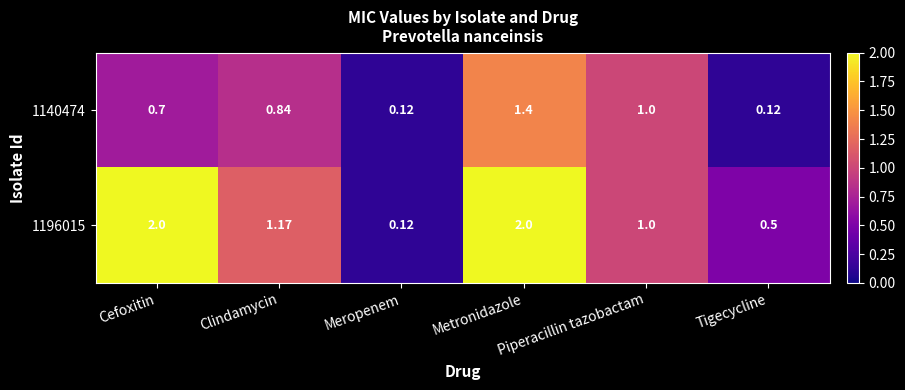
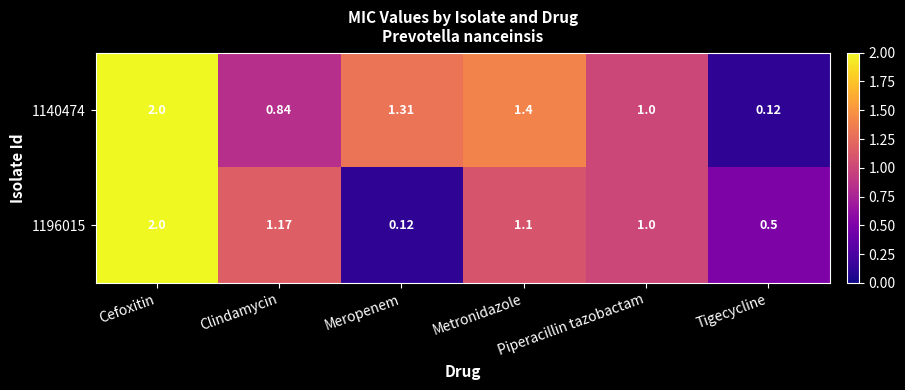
1140474, Cefoxitin: 0.7 -> 2.0
1140474, Meropenem: 0.12 -> 1.31
1196015, Metronidazole: 2.0 -> 1.1
